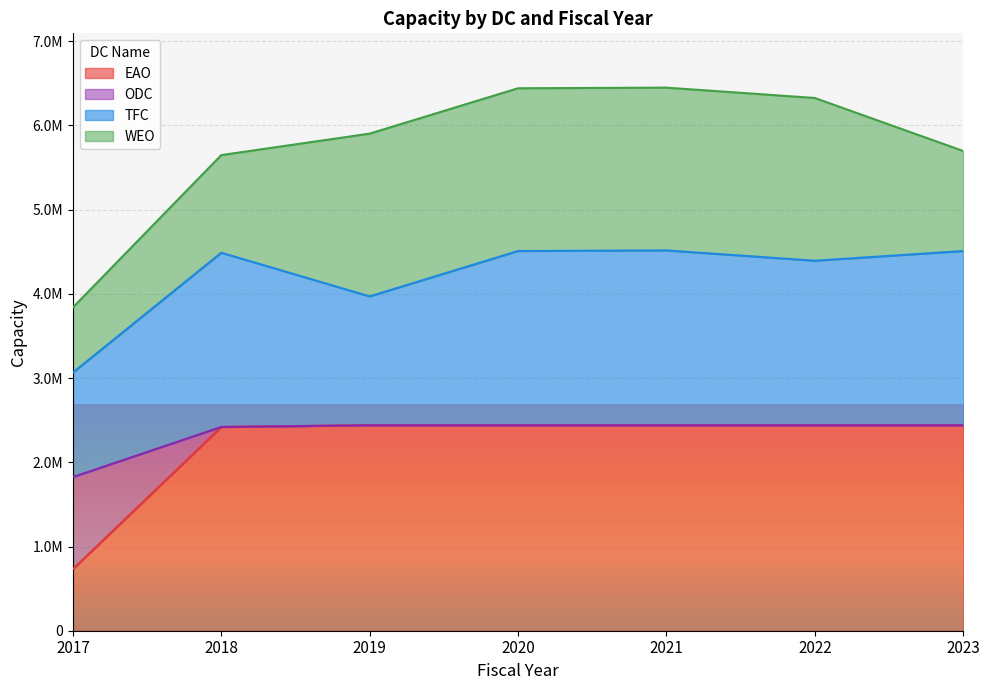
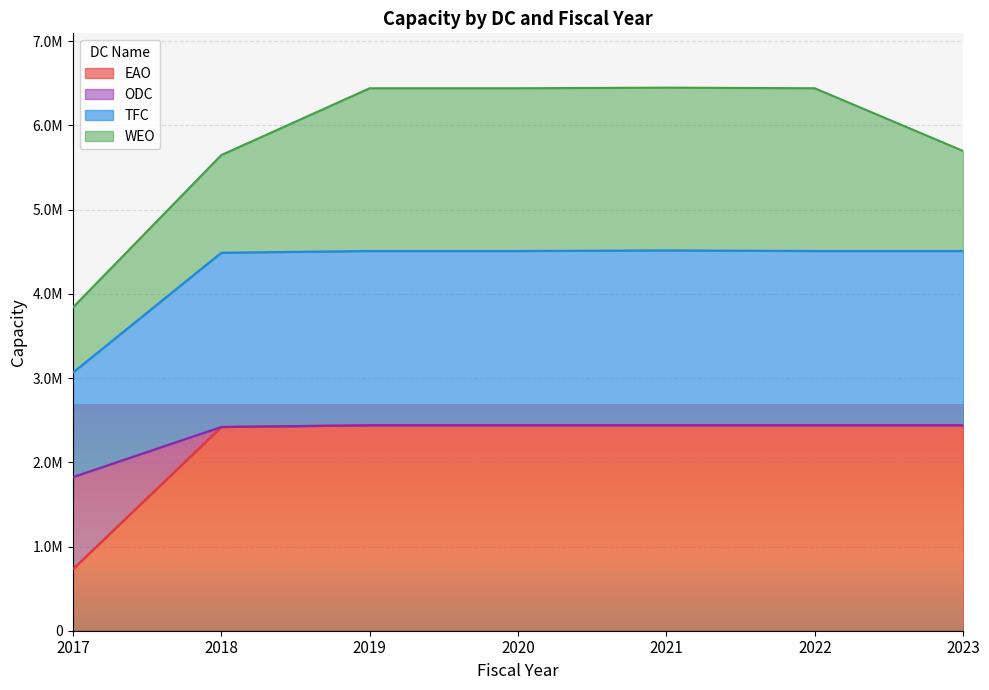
TFC, 2019: 1500000 -> 2100000
TFC, 2022: 2000000 -> 2100000
